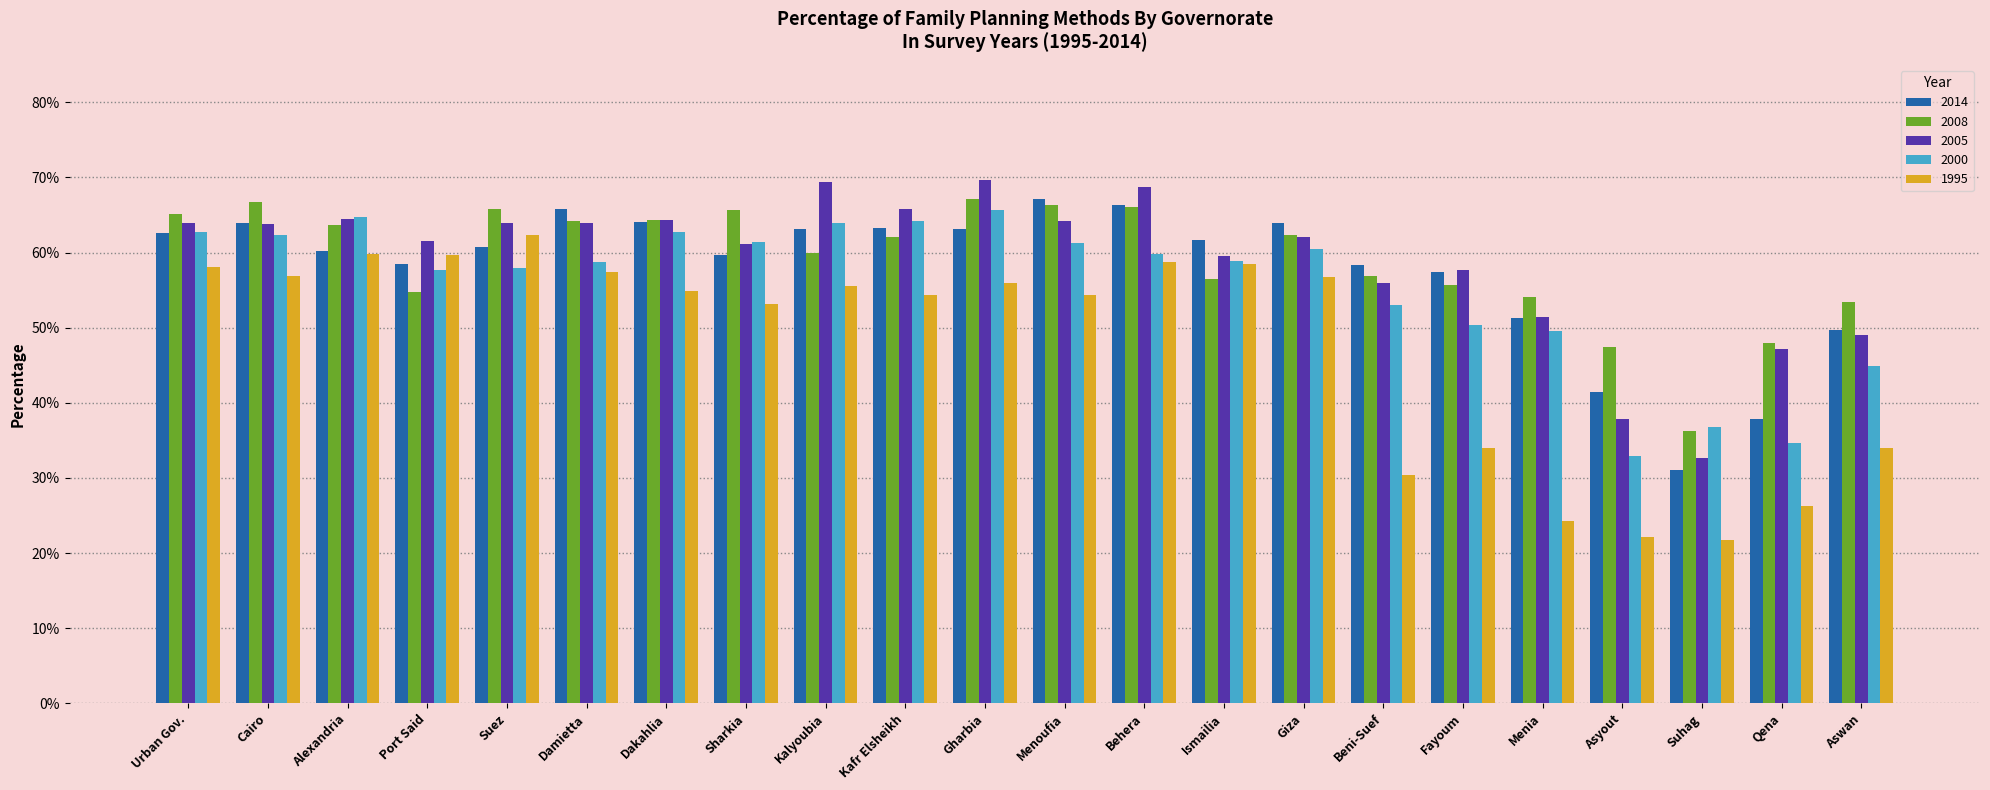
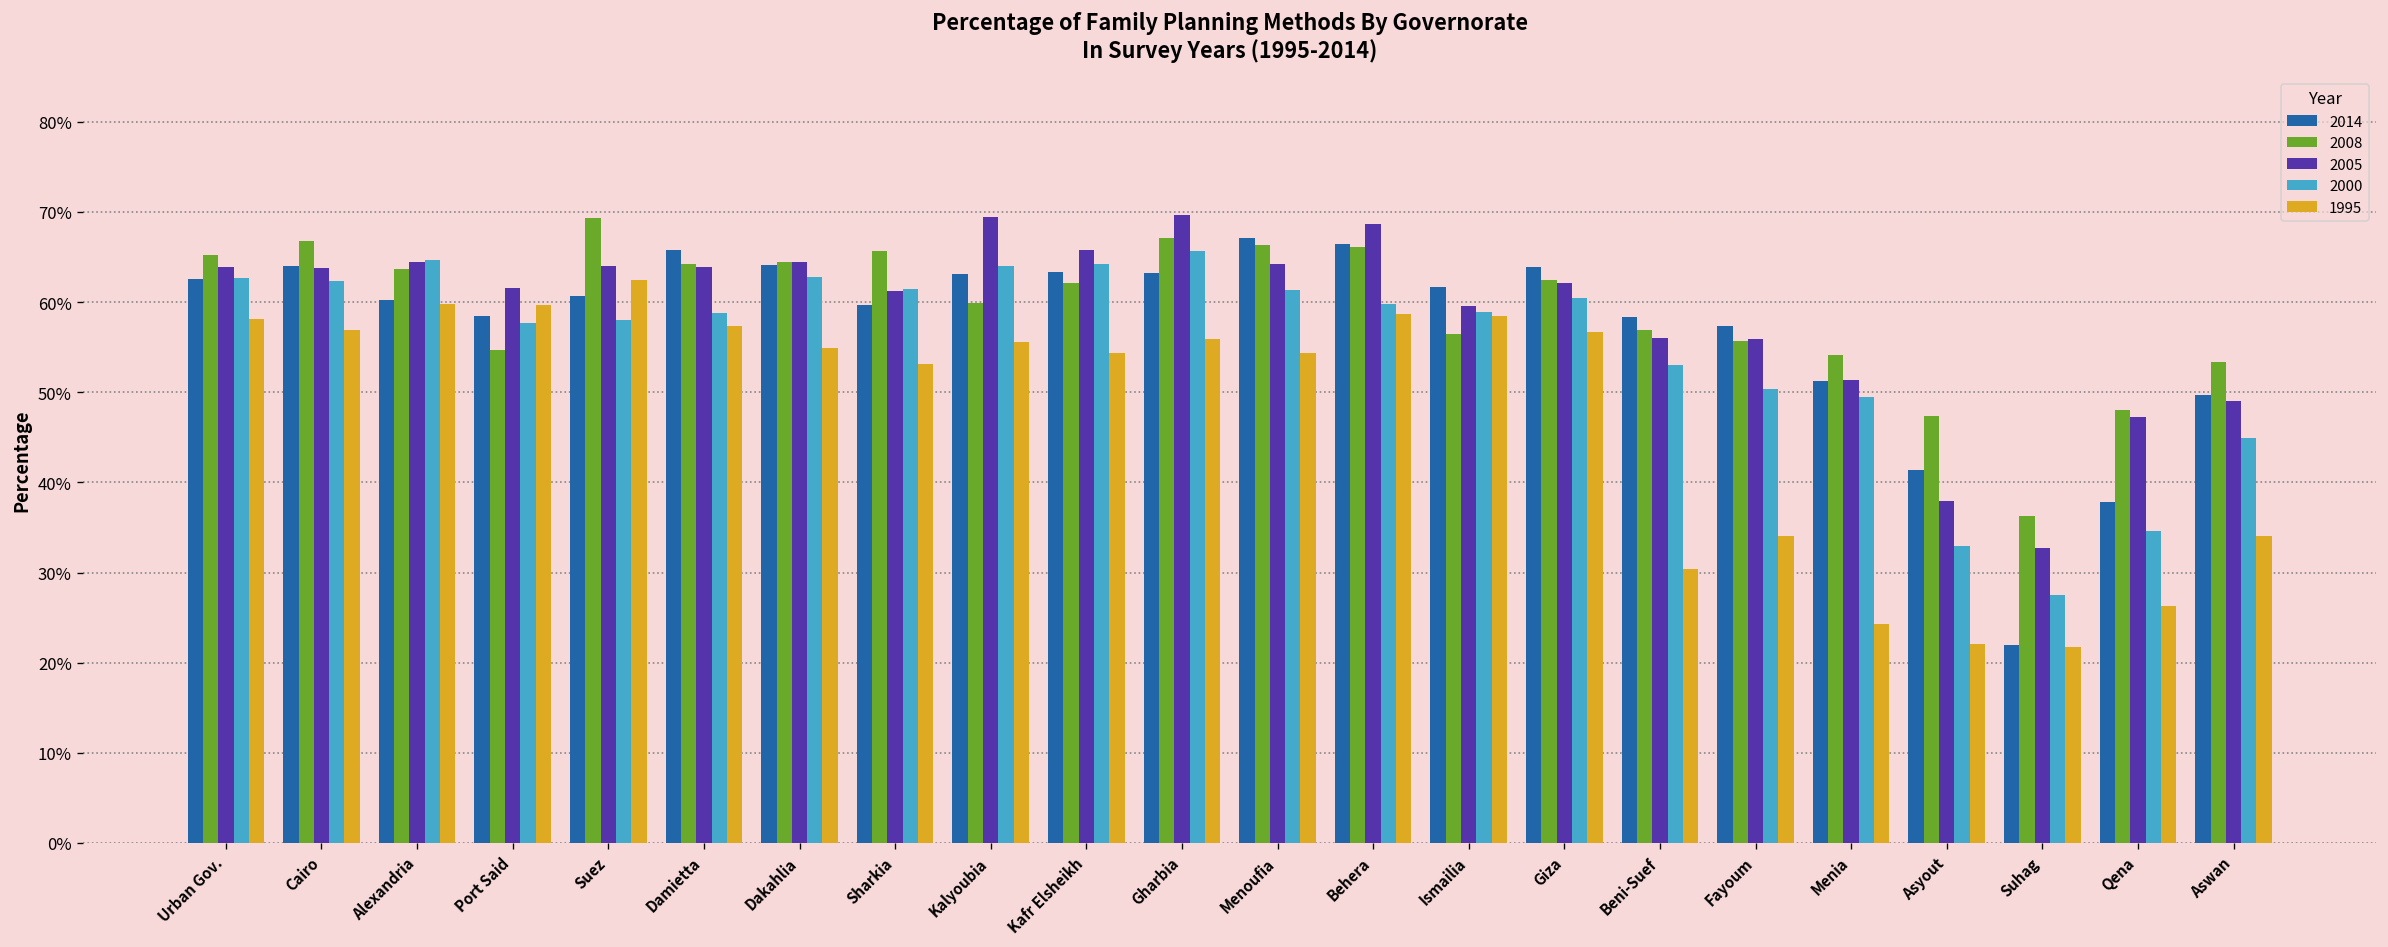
2008, Suez: 66% -> 69%
2005, Fayoum: 58% -> 56%
2014, Suhag: 31% -> 22%
2000, Suhag: 37% -> 28%
